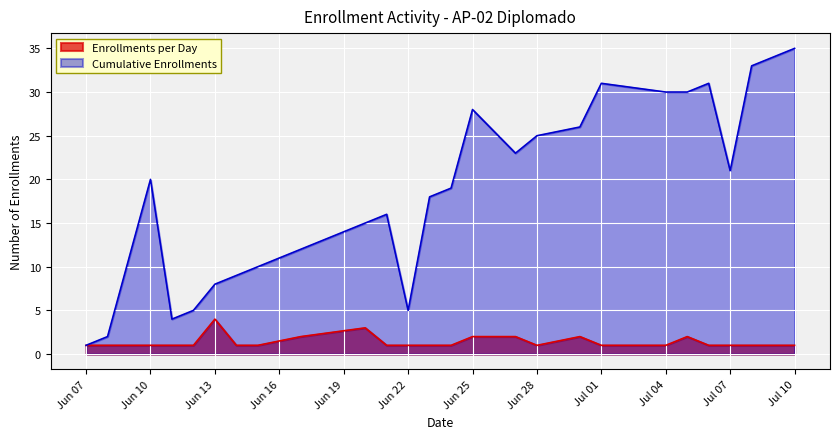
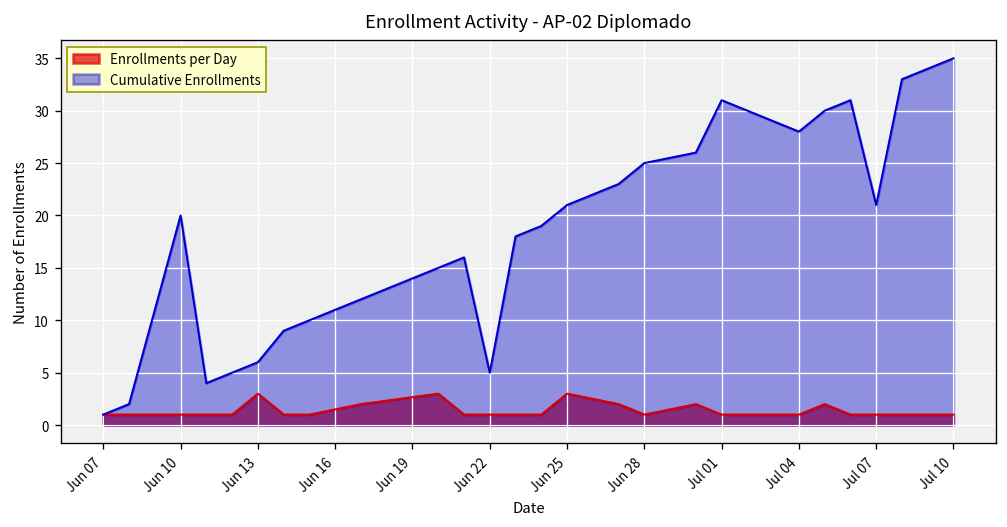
Enrollments per Day, Jun 13: 4 -> 3
Cumulative Enrollments, Jun 13: 8 -> 6
Enrollments per Day, Jun 25: 2 -> 3
Cumulative Enrollments, Jun 25: 28 -> 21
Cumulative Enrollments, Jul 04: 30 -> 28
